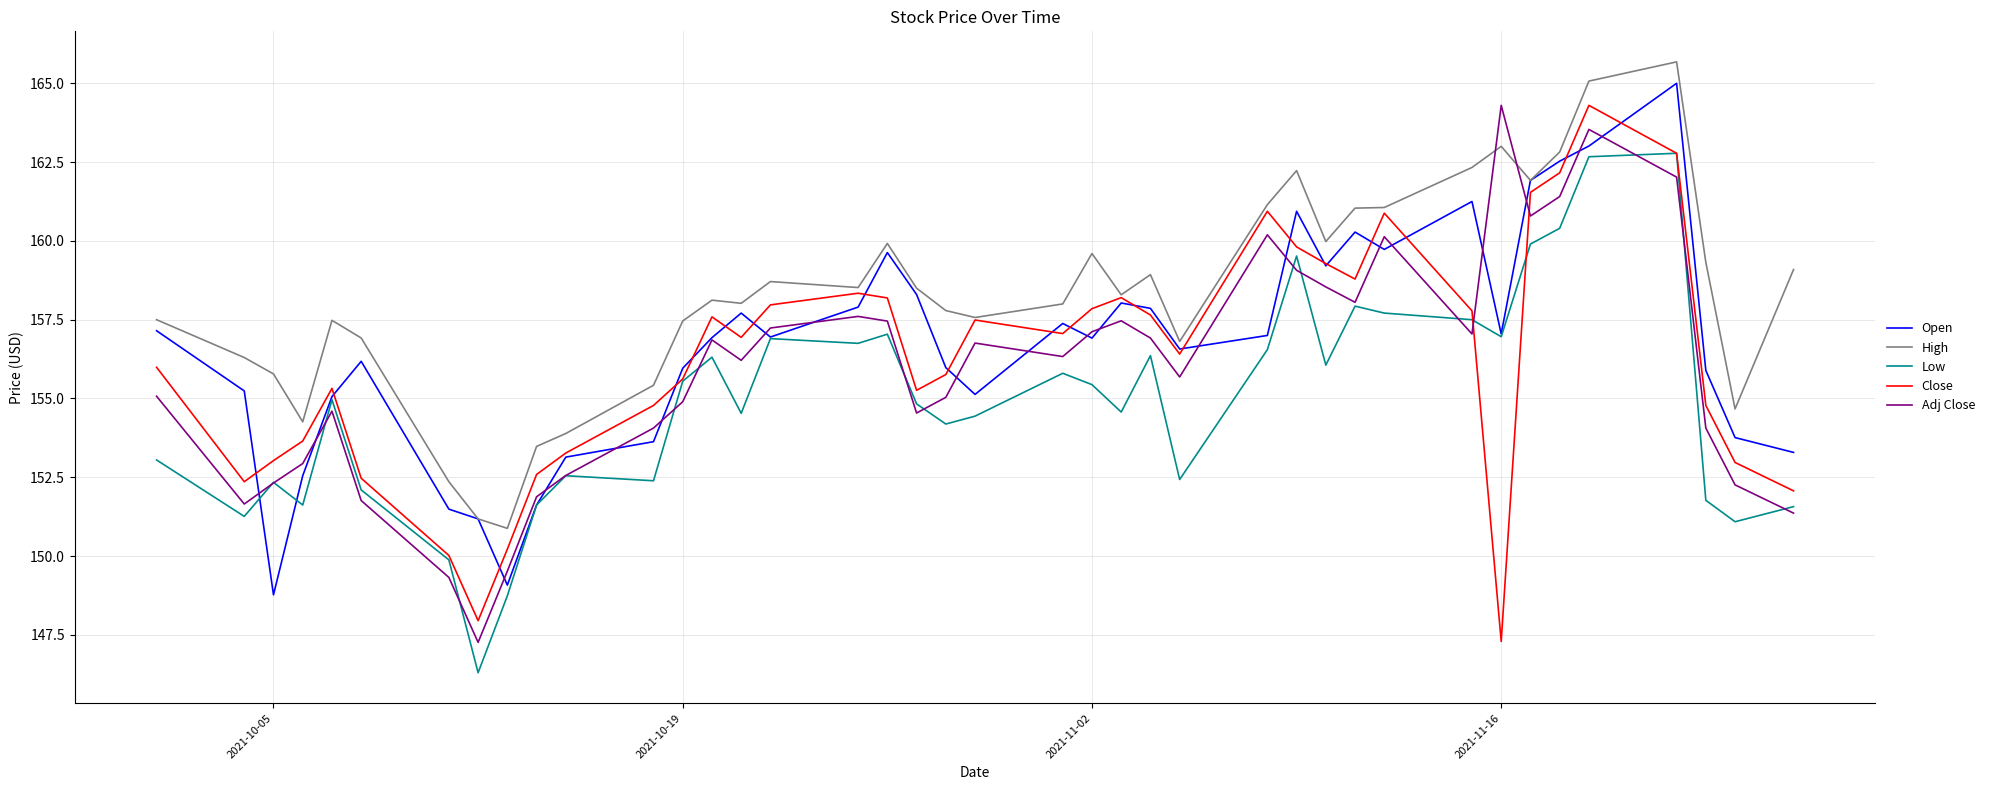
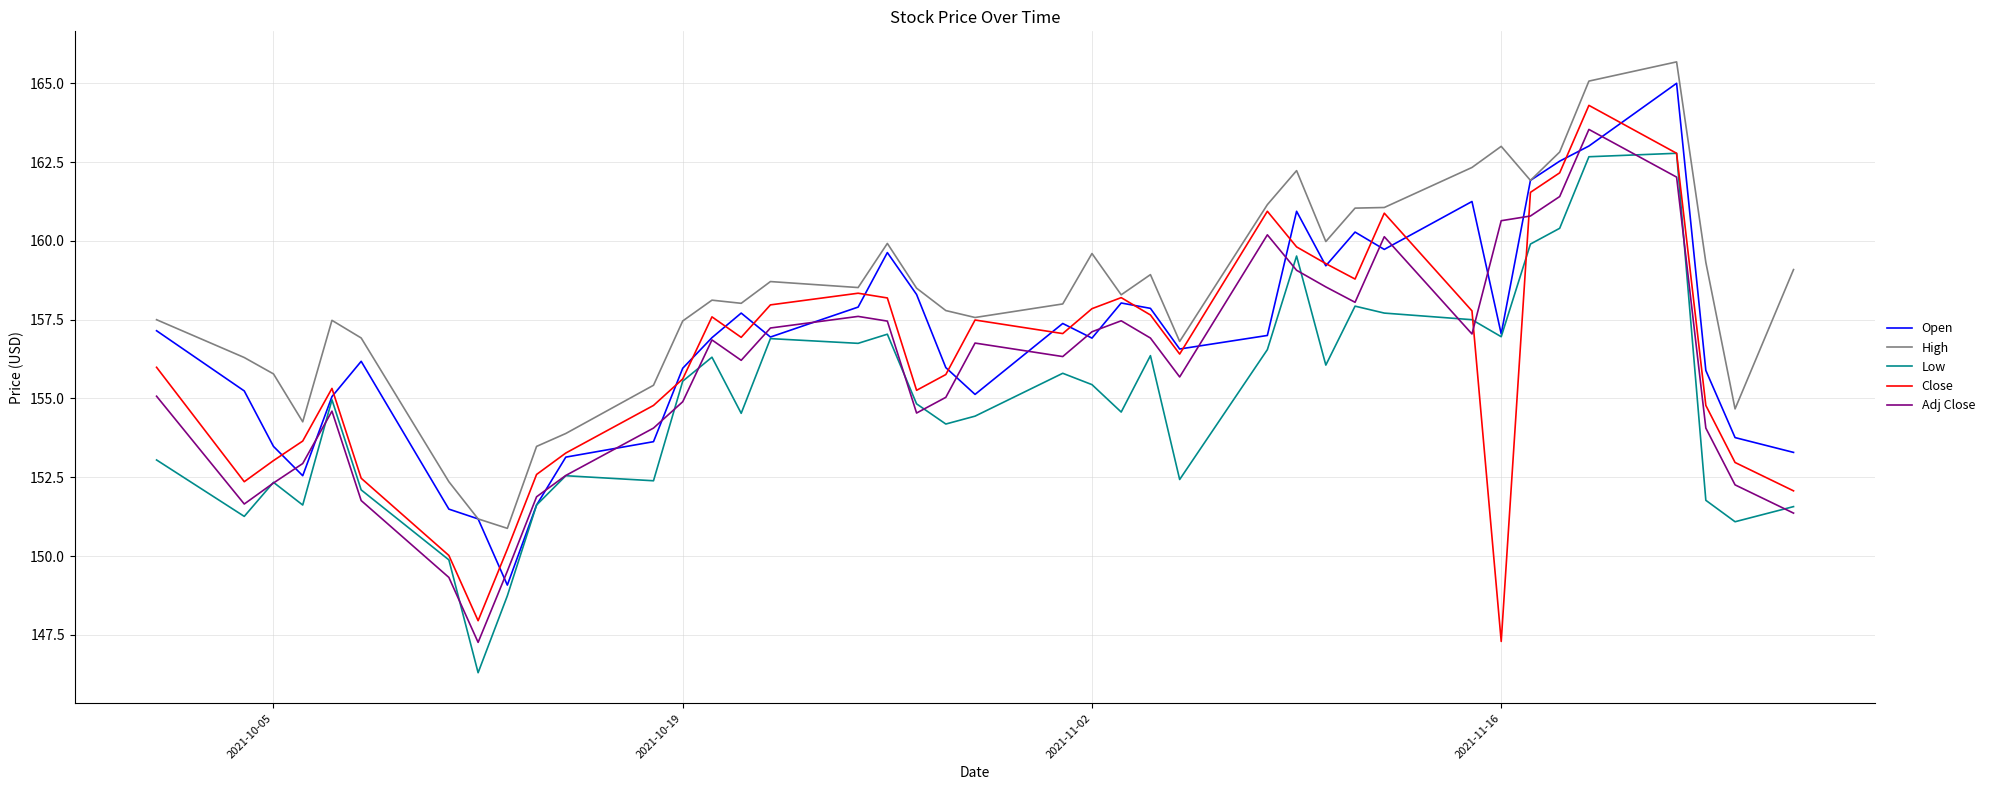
Open, 2021-10-05: 148.8 -> 153.5
Adj Close, 2021-11-16: 164.3 -> 160.6
